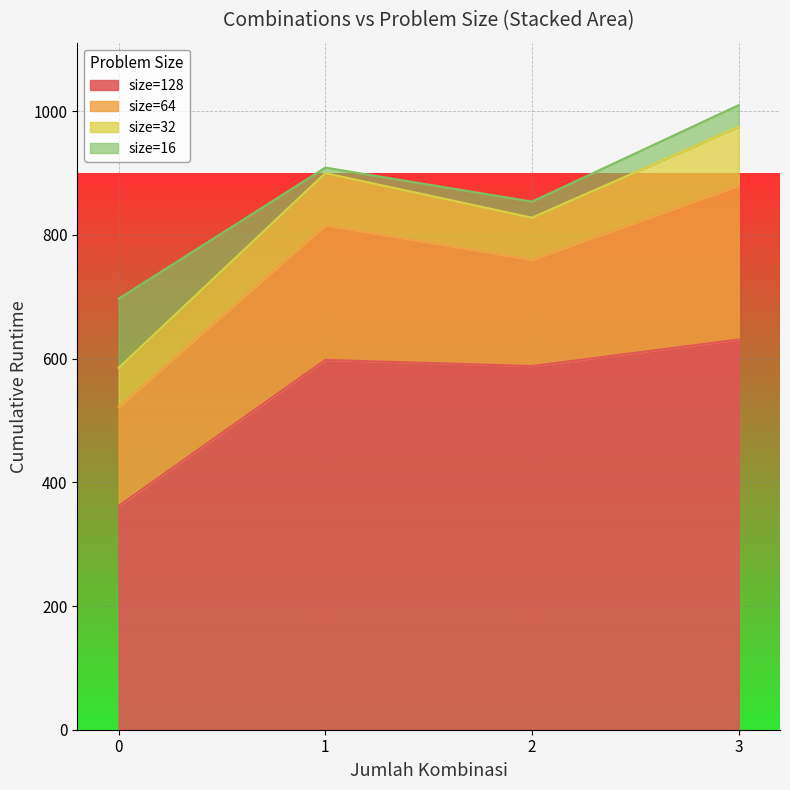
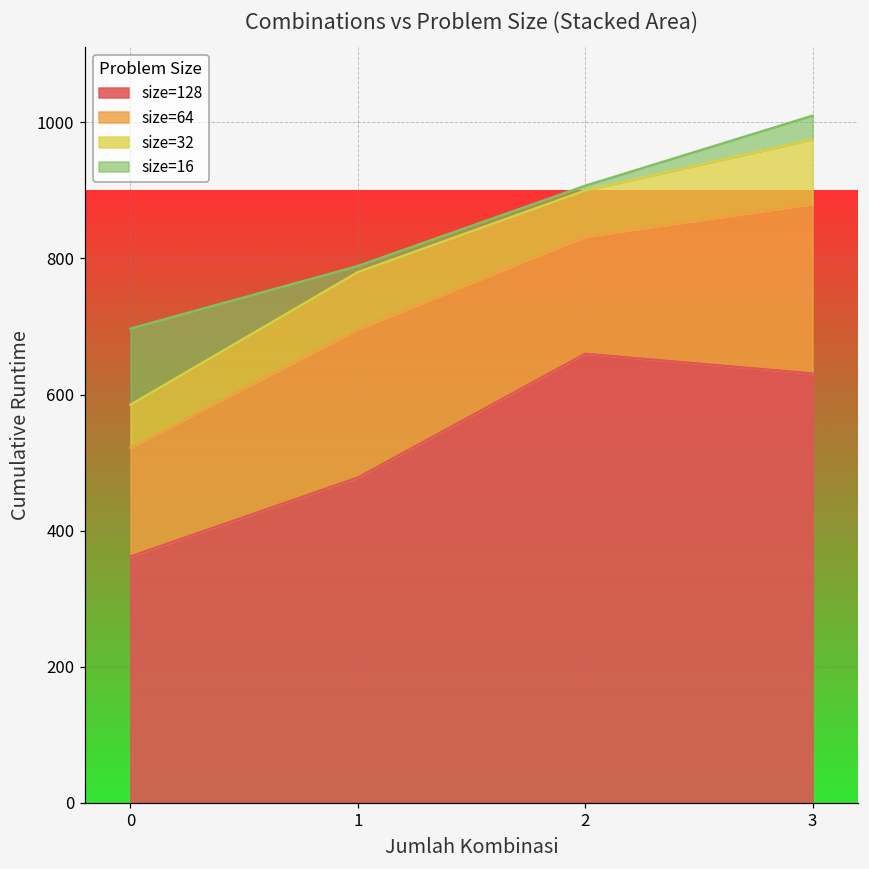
size=128, 1: 600 -> 480
size=128, 2: 590 -> 660
size=16, 2: 30 -> 10
